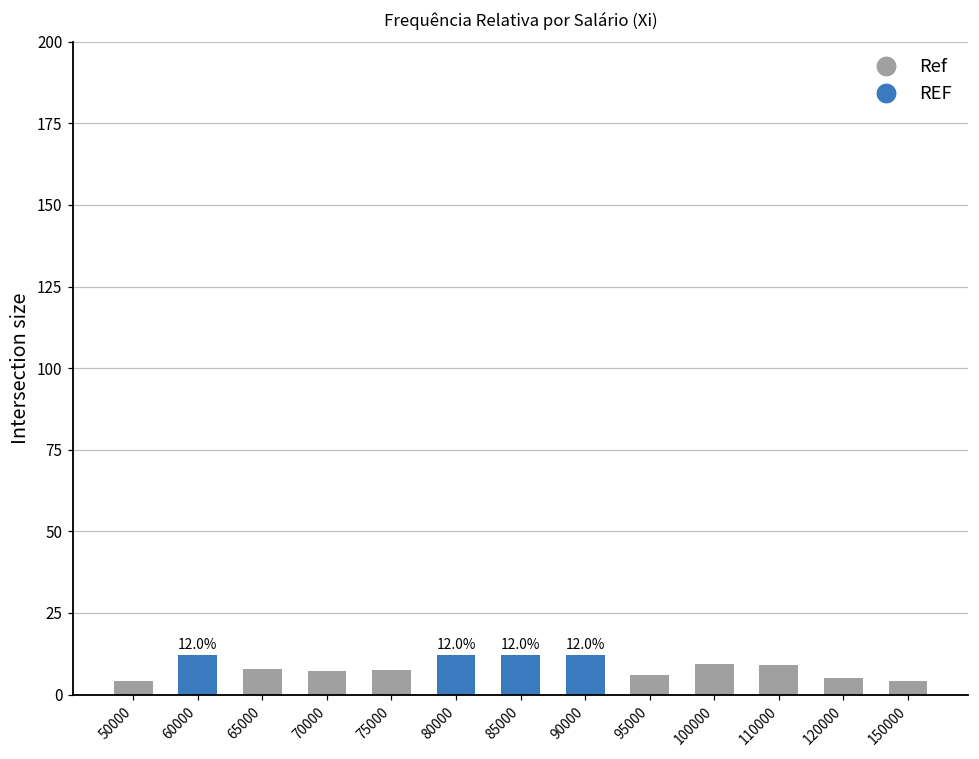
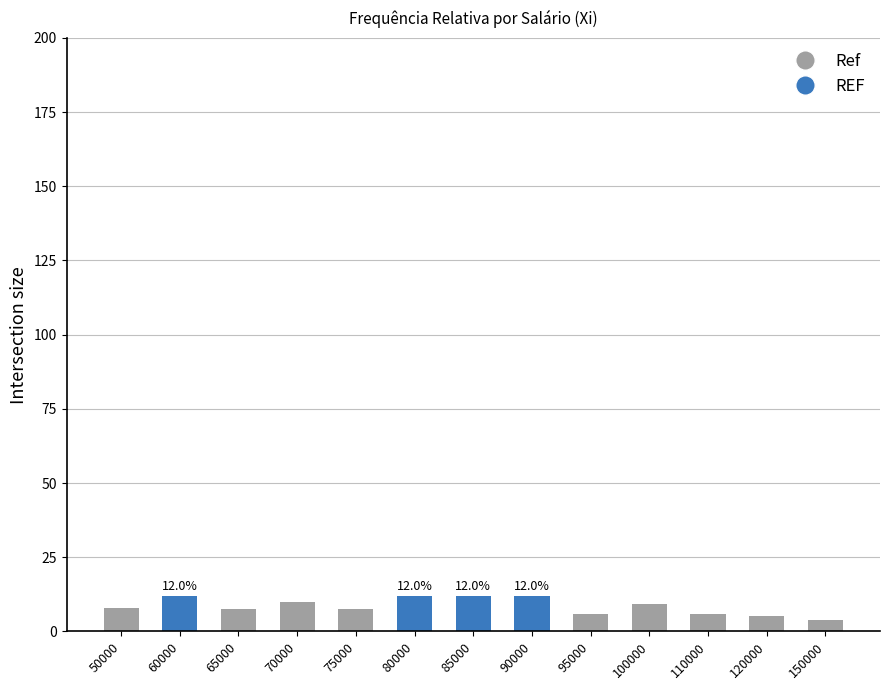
50000: 4 -> 8
70000: 7 -> 10
110000: 9 -> 6
